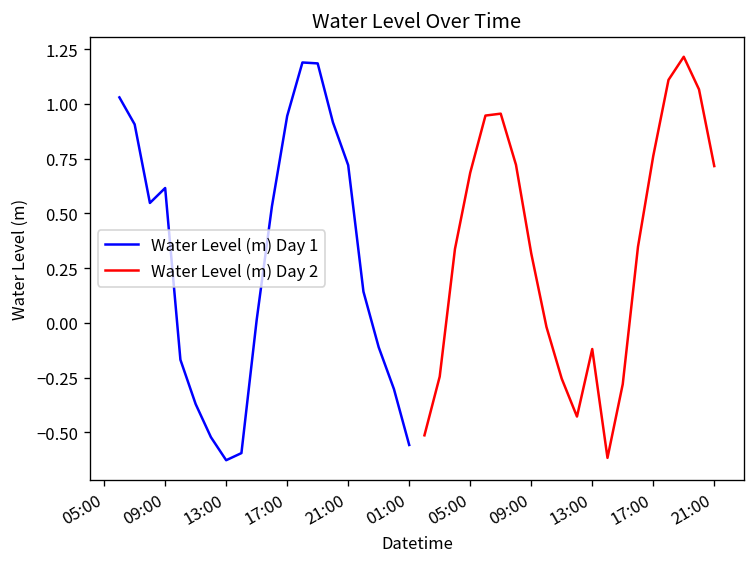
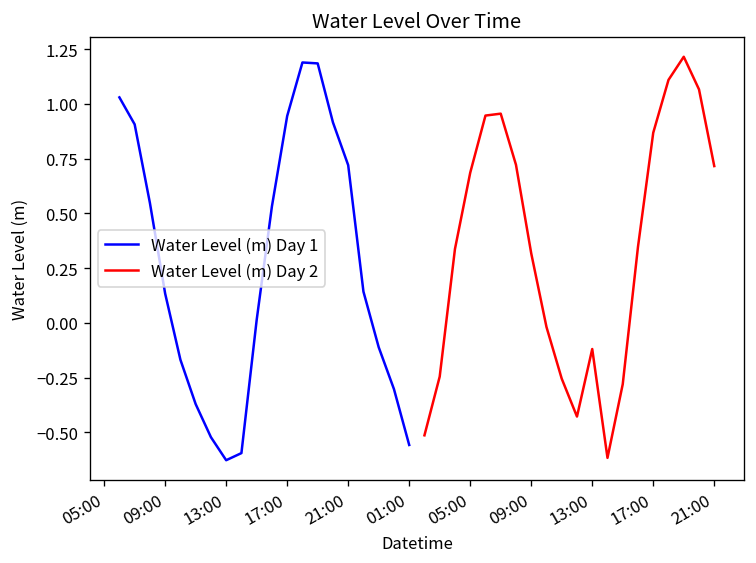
Water Level (m) Day 1, 09:00: 0.62 -> 0.13
Water Level (m) Day 2, 17:00: 0.76 -> 0.87
